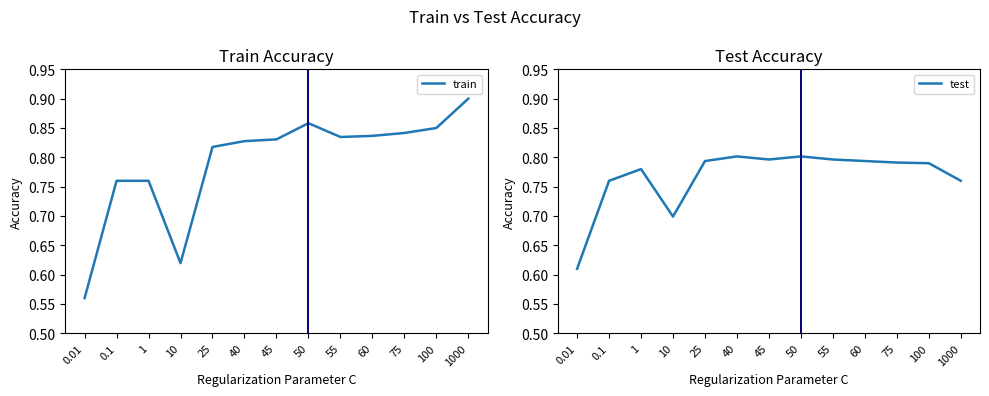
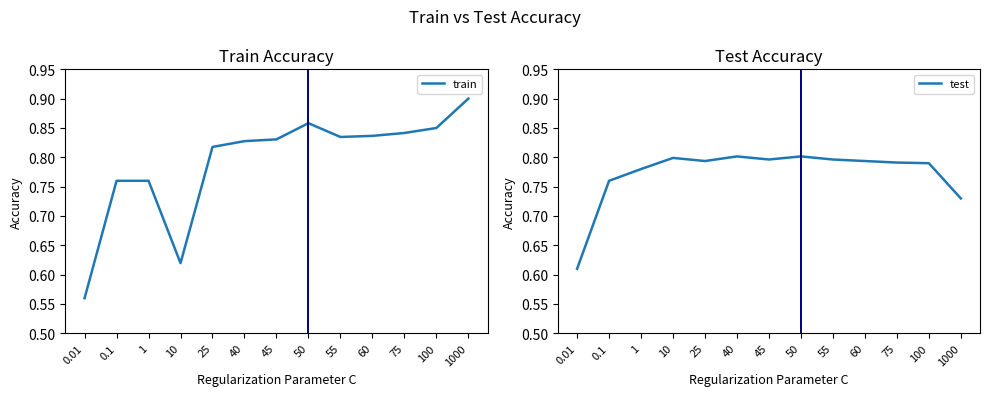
Test Accuracy, 10: 0.70 -> 0.80
Test Accuracy, 1000: 0.76 -> 0.73
